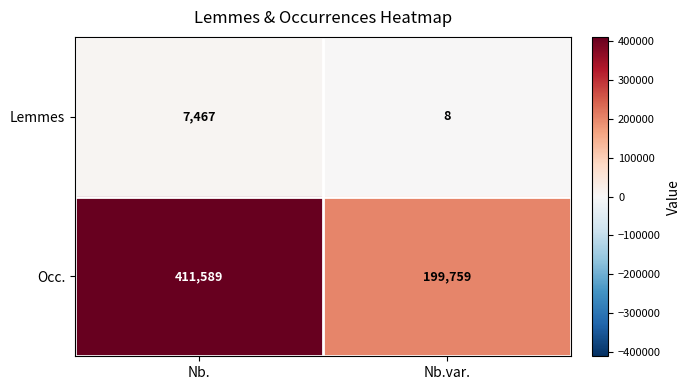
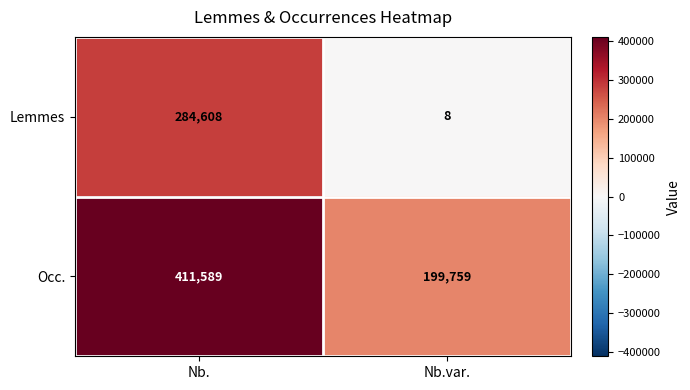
Lemmes, Nb.: 7,467 -> 284,608
